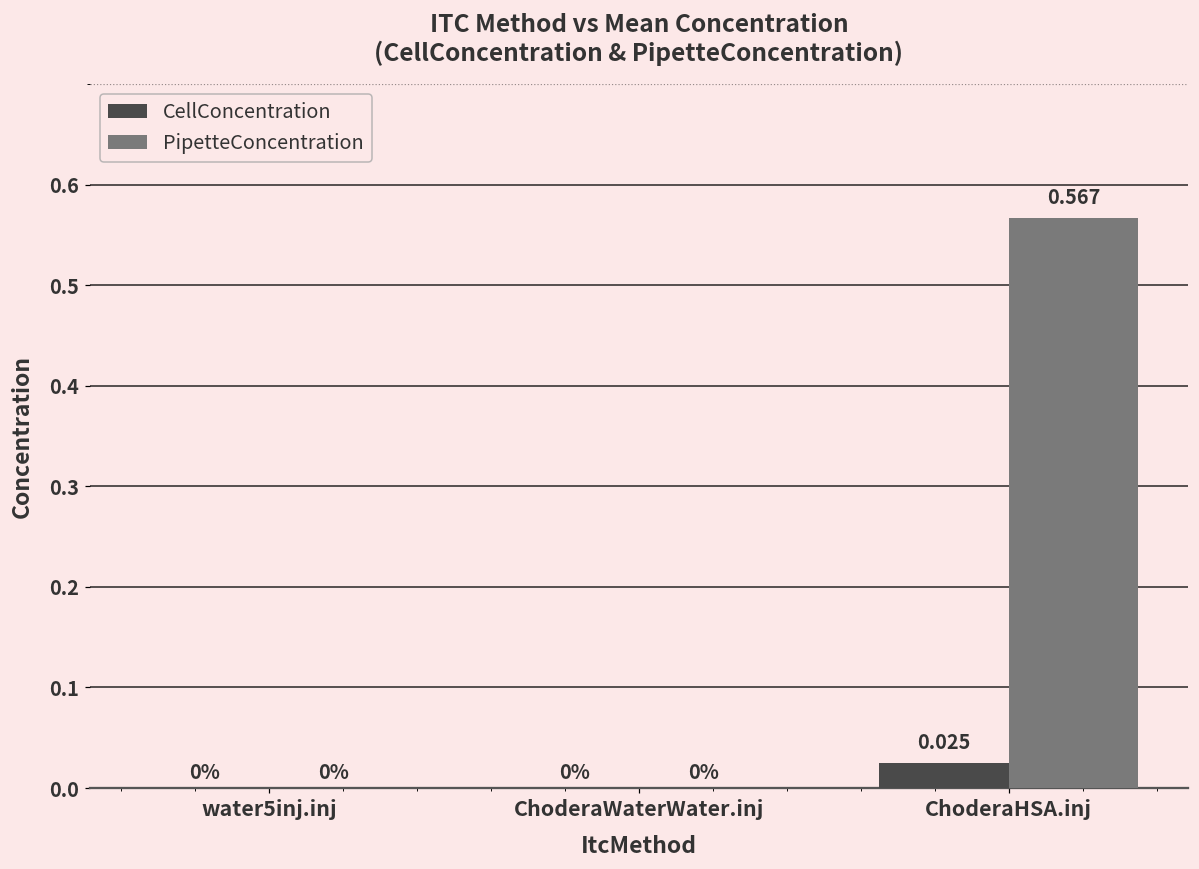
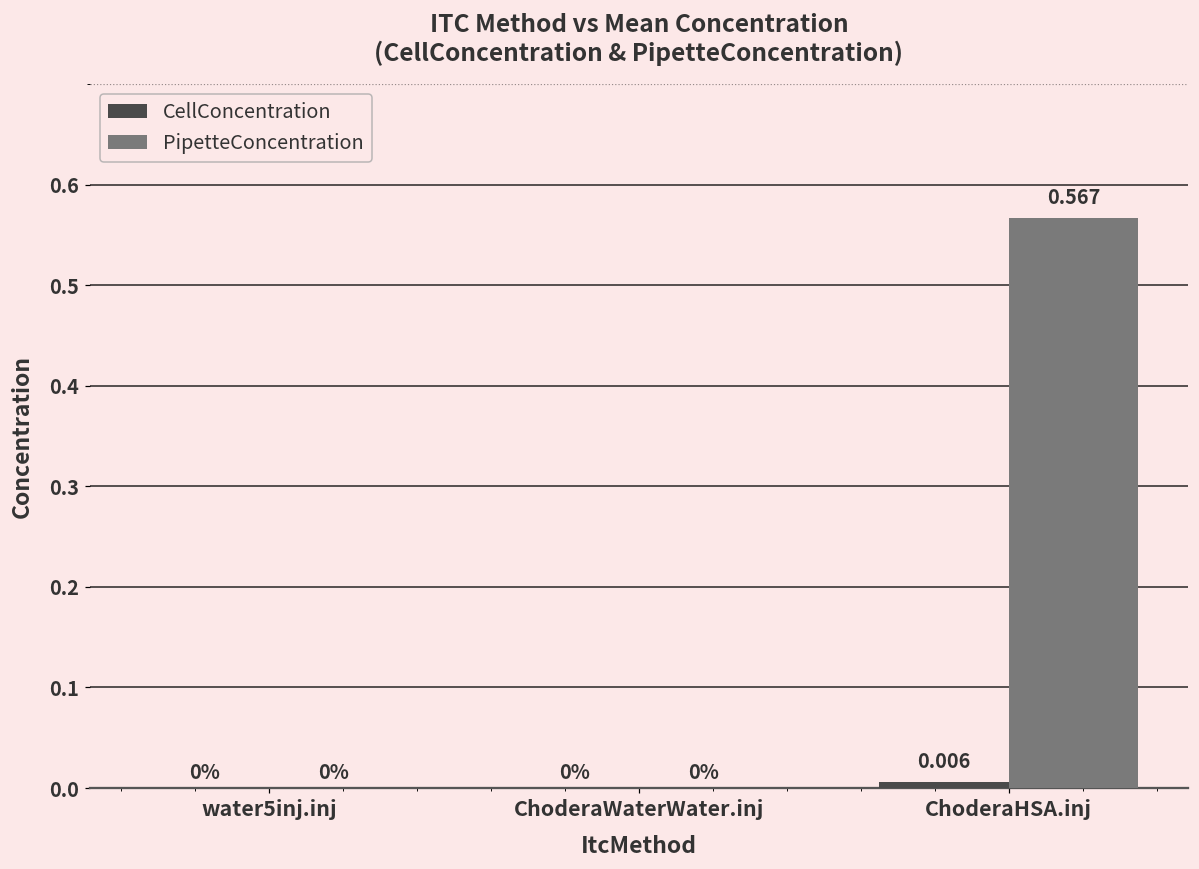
CellConcentration, ChoderaHSA.inj: 0.025 -> 0.006
